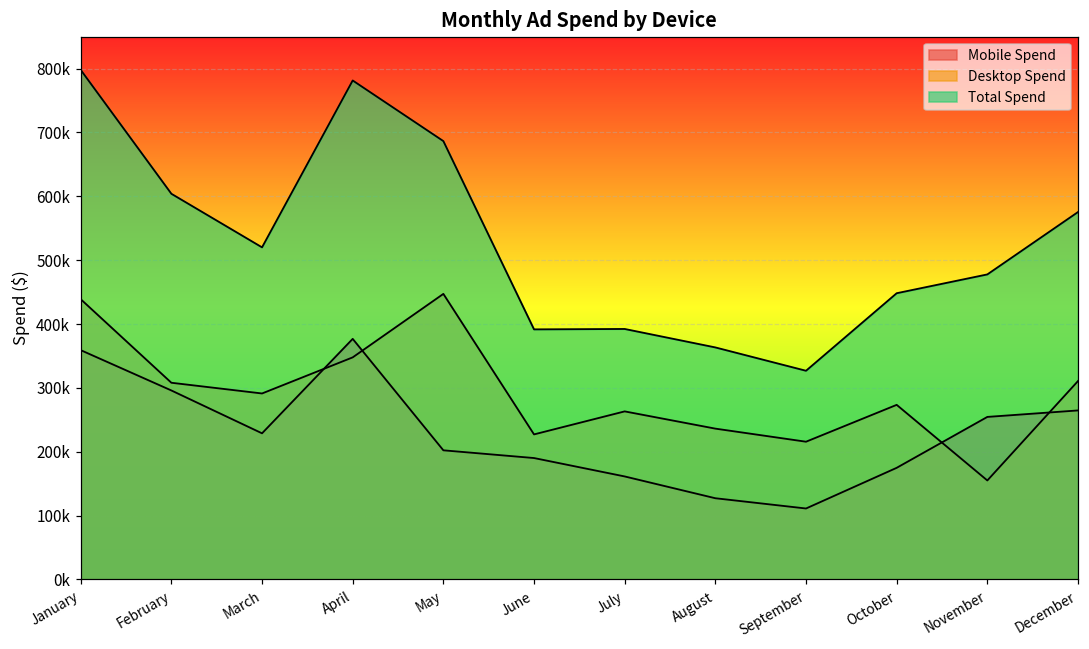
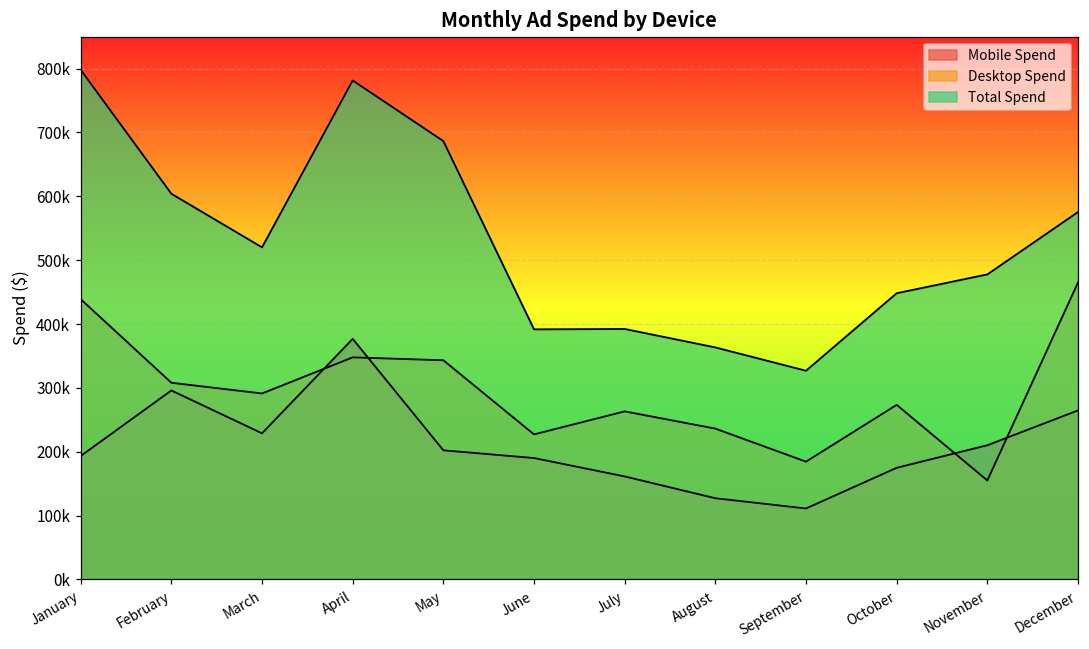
Mobile Spend, January: 360000 -> 190000
Desktop Spend, May: 450000 -> 340000
Desktop Spend, September: 220000 -> 180000
Mobile Spend, November: 250000 -> 210000
Desktop Spend, December: 310000 -> 470000
